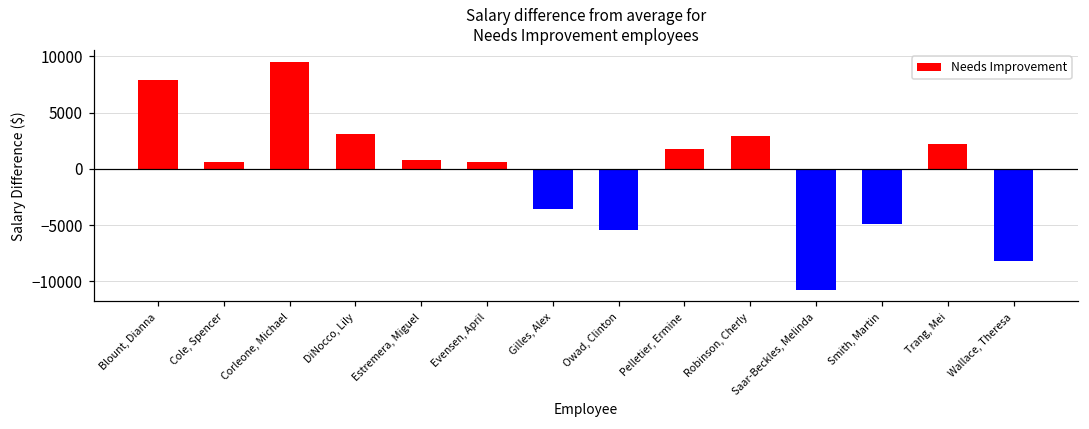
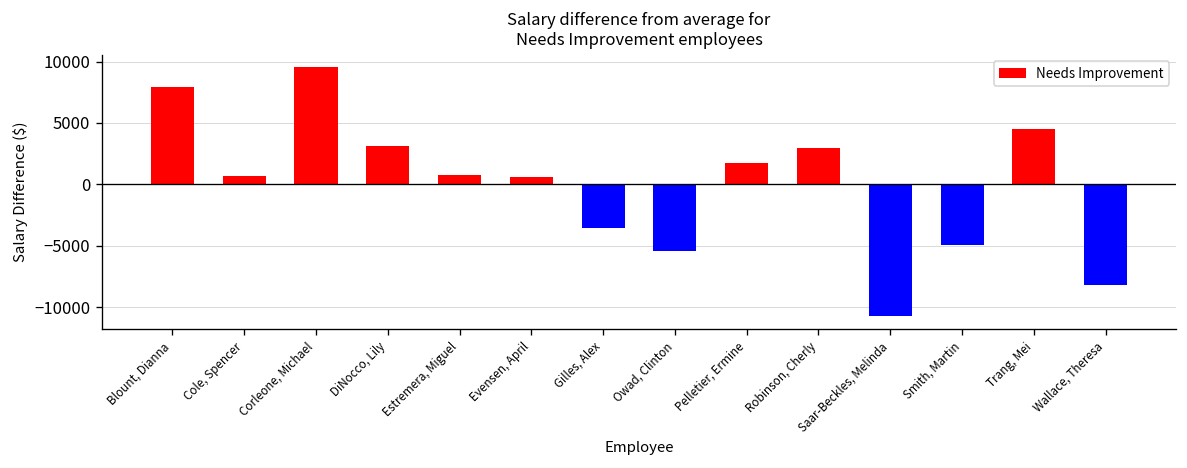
Trang, Mei: 2200 -> 4500
